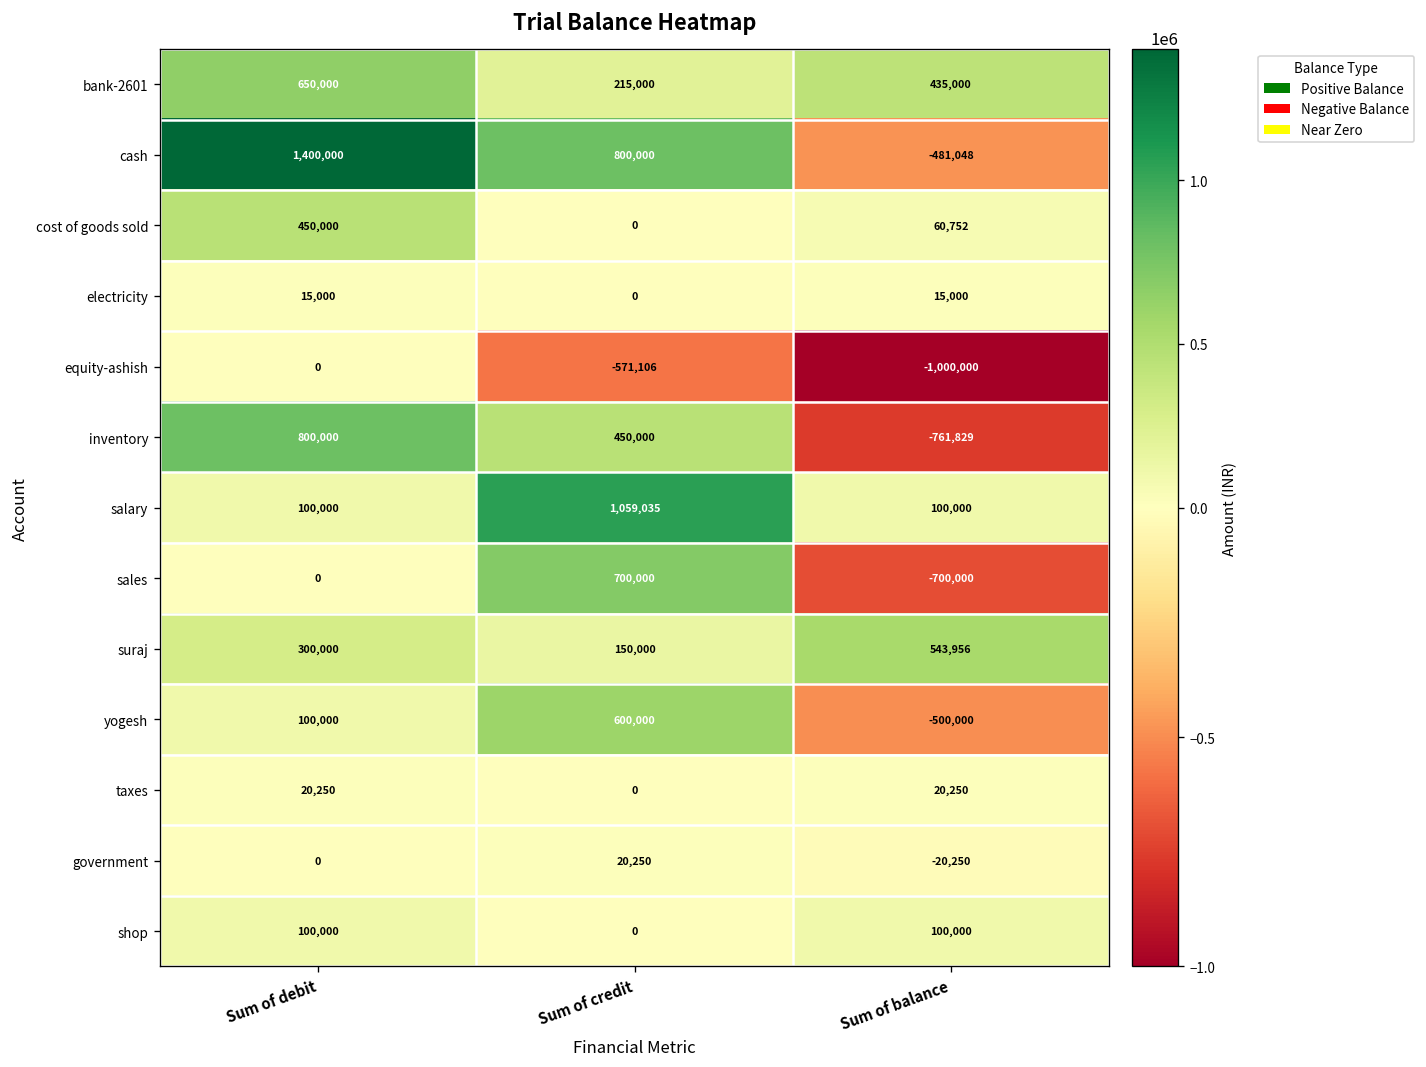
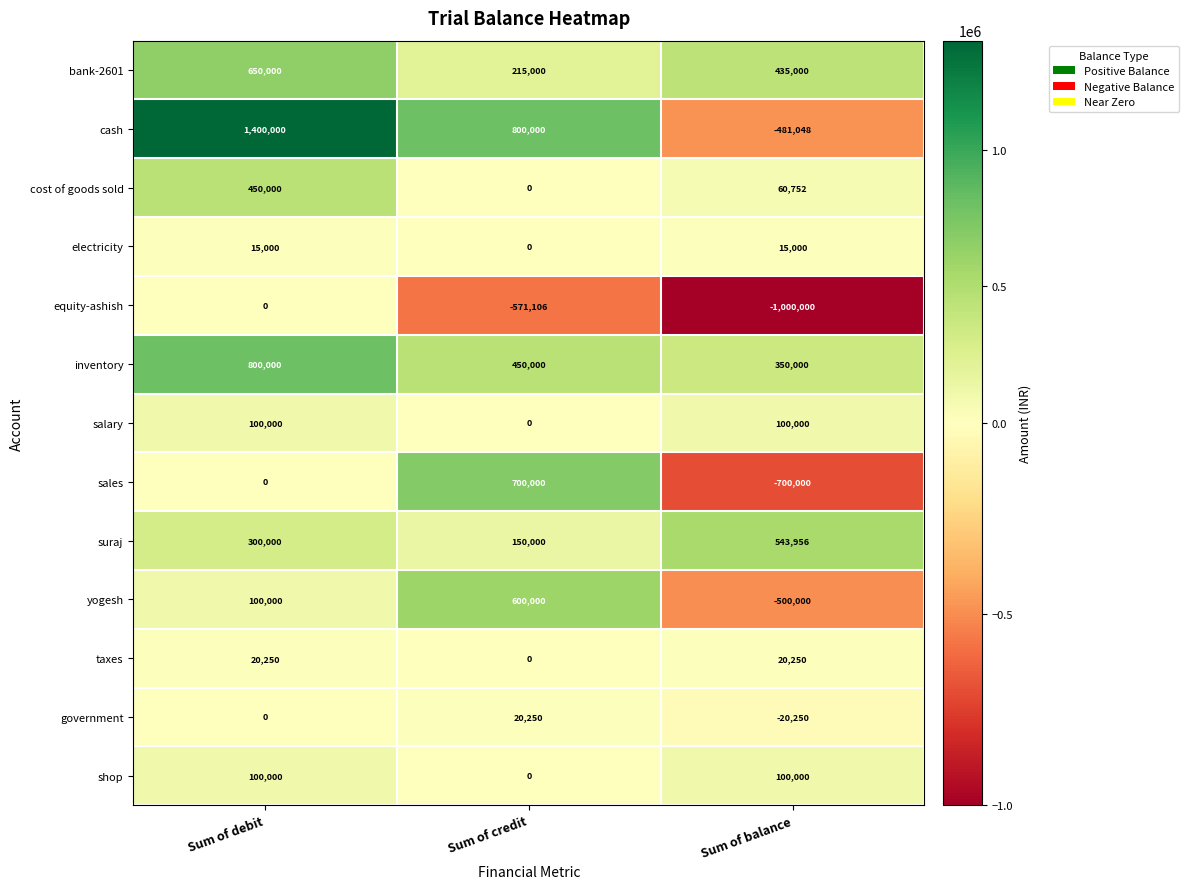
inventory, Sum of balance: -761,829 -> 350,000
salary, Sum of credit: 1,059,035 -> 0
